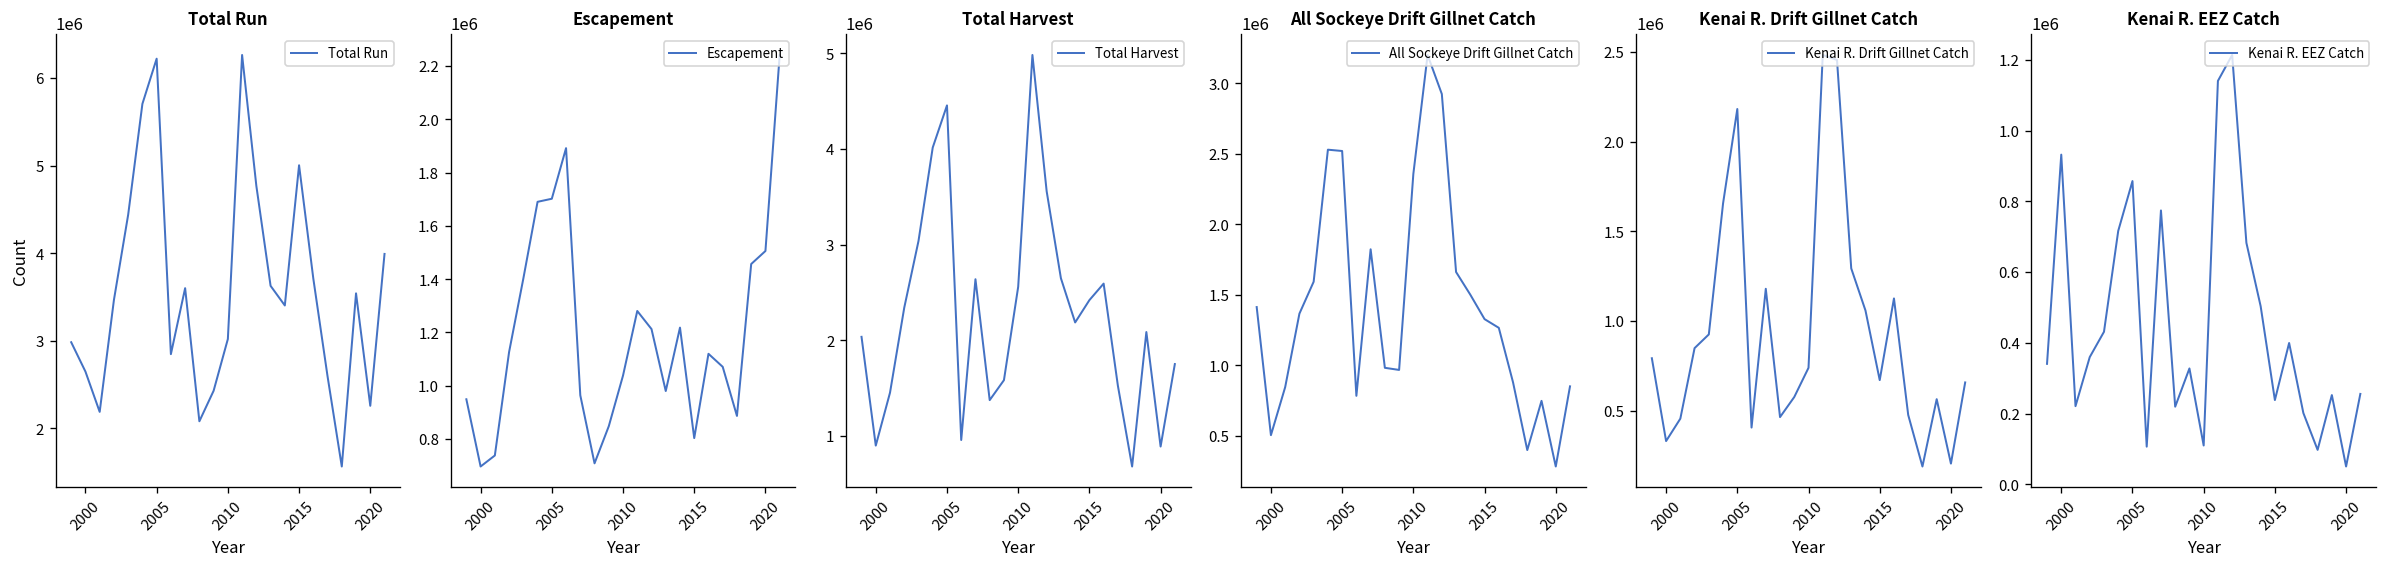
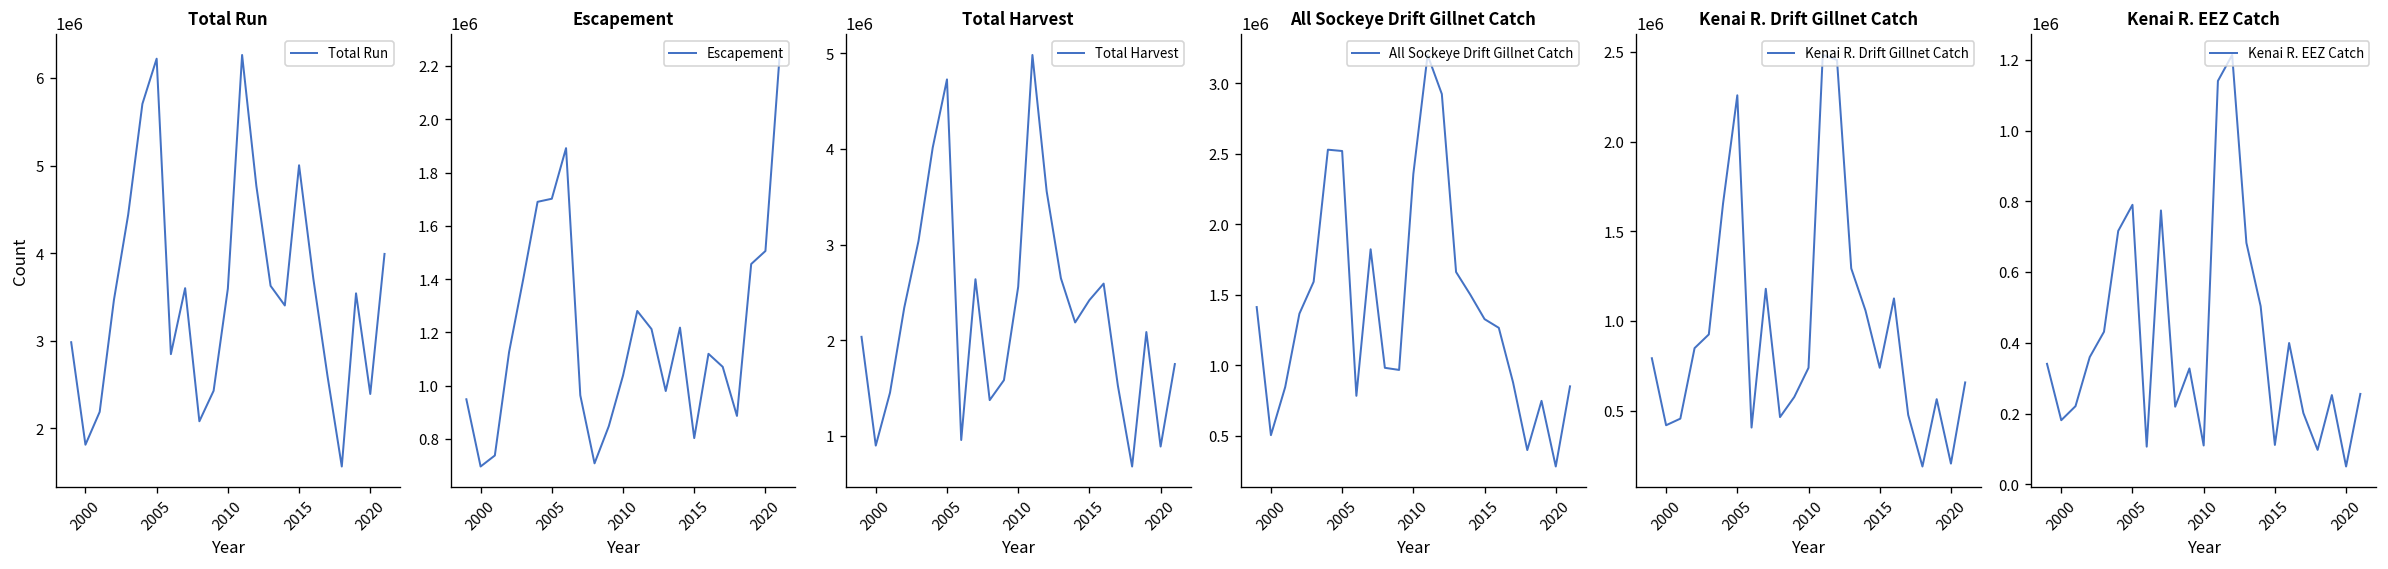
Total Run, 2000: 2600000 -> 1800000
Total Run, 2010: 3000000 -> 3600000
Total Run, 2020: 2300000 -> 2400000
Total Harvest, 2005: 4500000 -> 4700000
Kenai R. Drift Gillnet Catch, 2000: 330000 -> 420000
Kenai R. Drift Gillnet Catch, 2005: 2180000 -> 2260000
Kenai R. Drift Gillnet Catch, 2015: 670000 -> 740000
Kenai R. EEZ Catch, 2000: 930000 -> 180000
Kenai R. EEZ Catch, 2005: 860000 -> 790000
Kenai R. EEZ Catch, 2015: 240000 -> 110000
